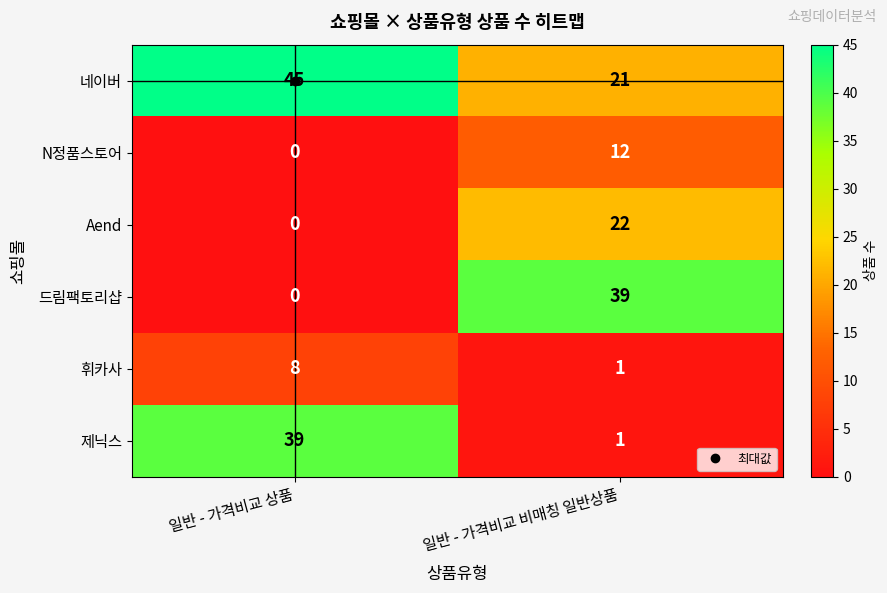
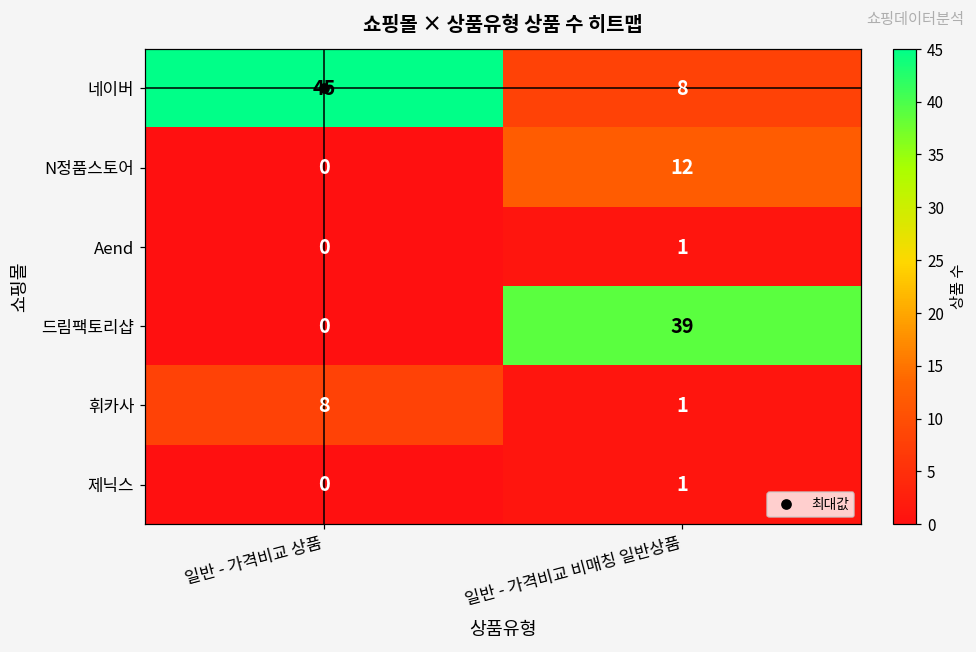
네이버, 일반 - 가격비교 비매칭 일반상품: 21 -> 8
Aend, 일반 - 가격비교 비매칭 일반상품: 22 -> 1
제닉스, 일반 - 가격비교 상품: 39 -> 0
